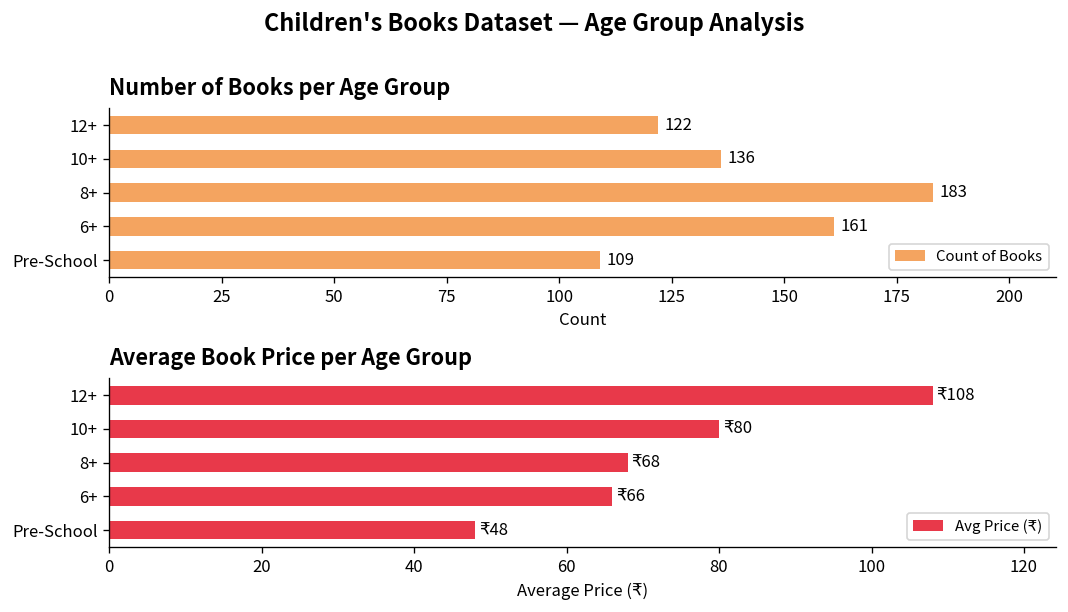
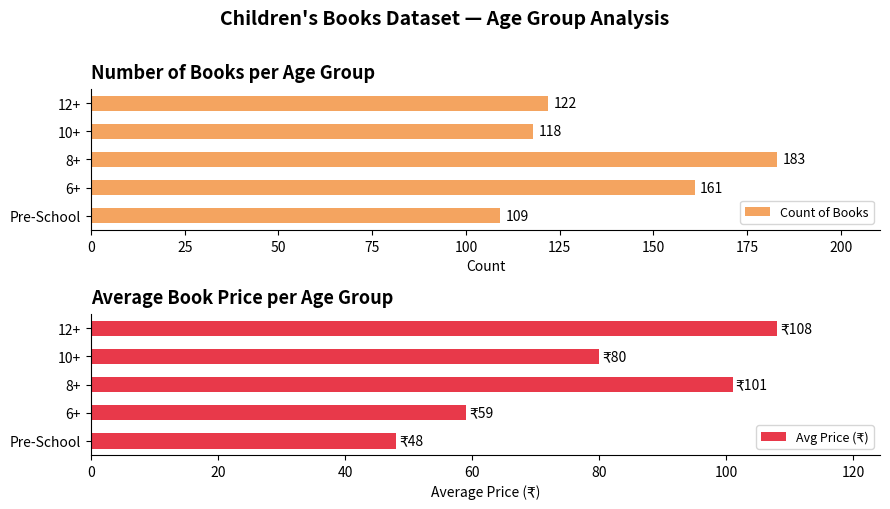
Number of Books per Age Group, 10+: 136 -> 118
Average Book Price per Age Group, 8+: 68 -> 101
Average Book Price per Age Group, 6+: 66 -> 59
